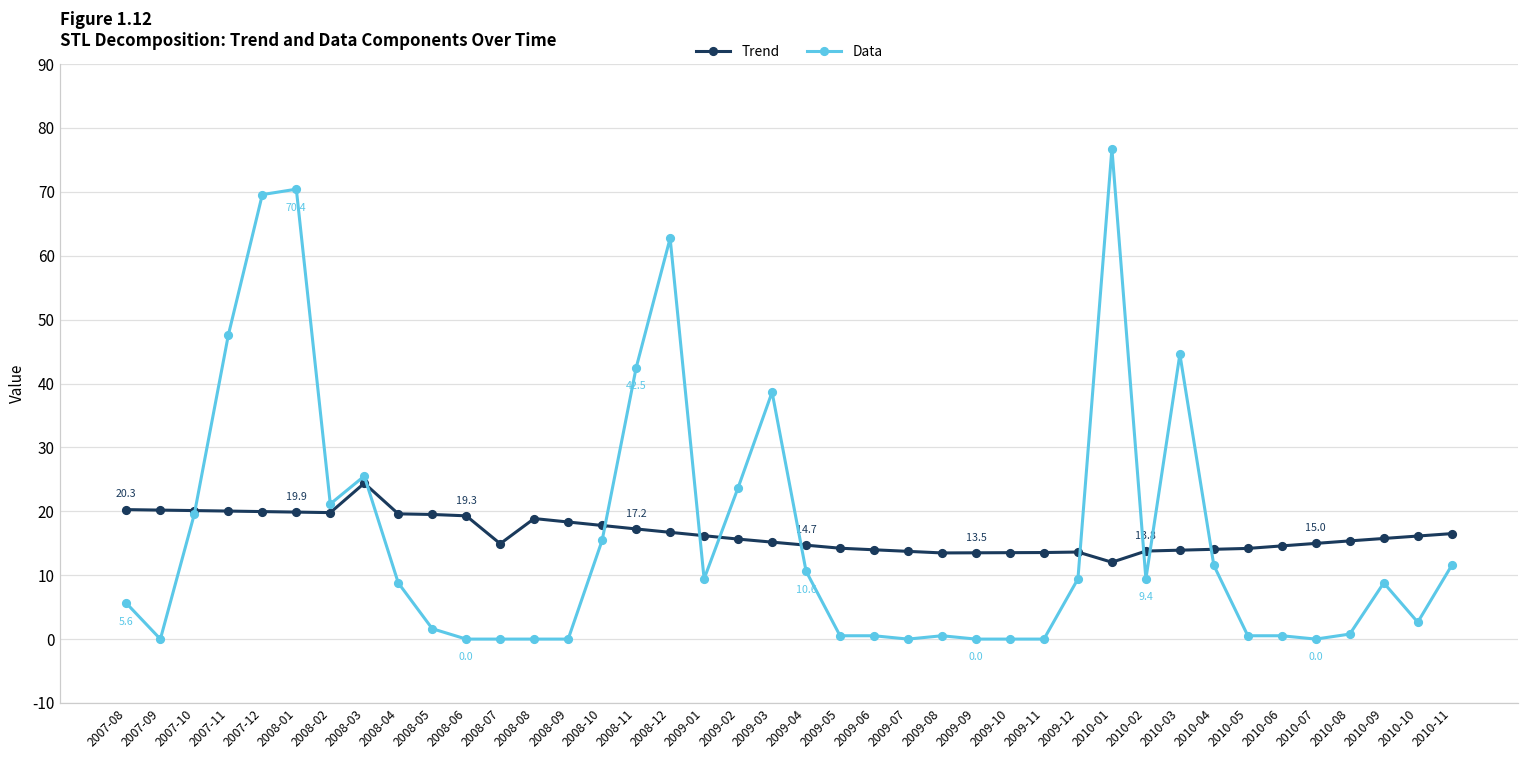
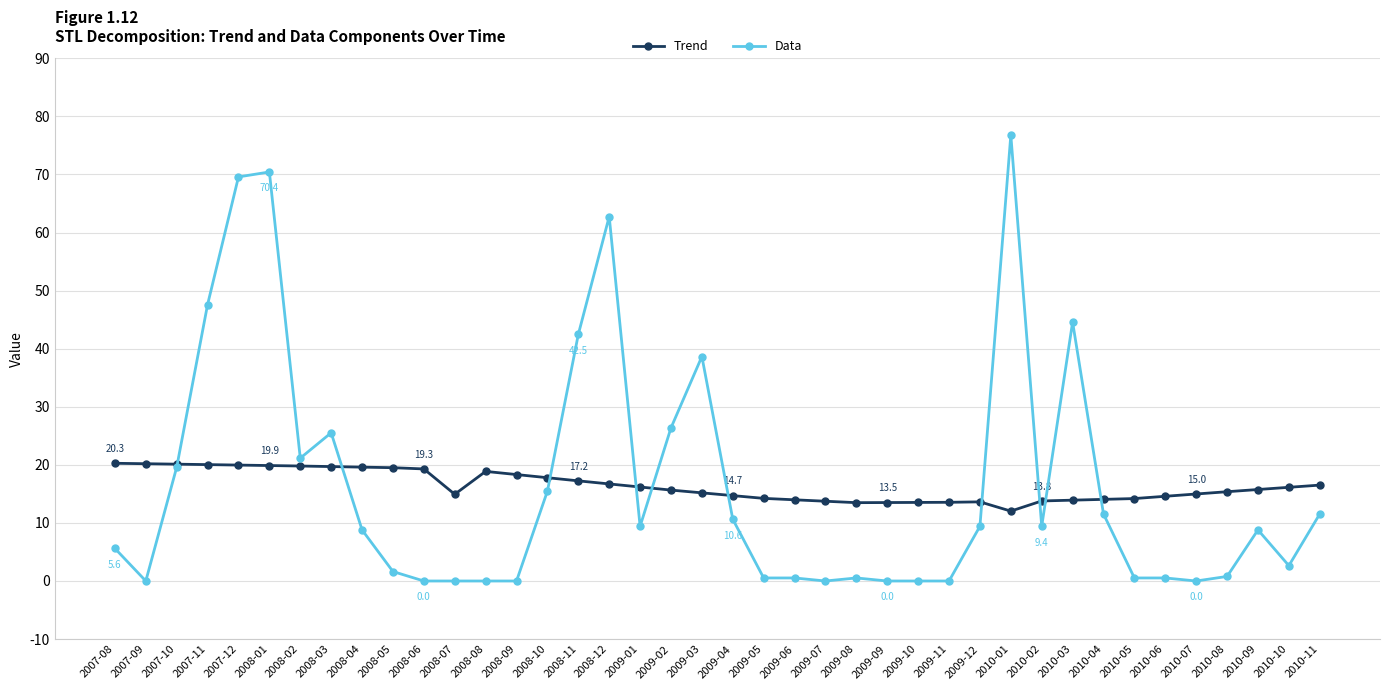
Trend, 2008-03: 24 -> 20
Data, 2009-02: 24 -> 26
